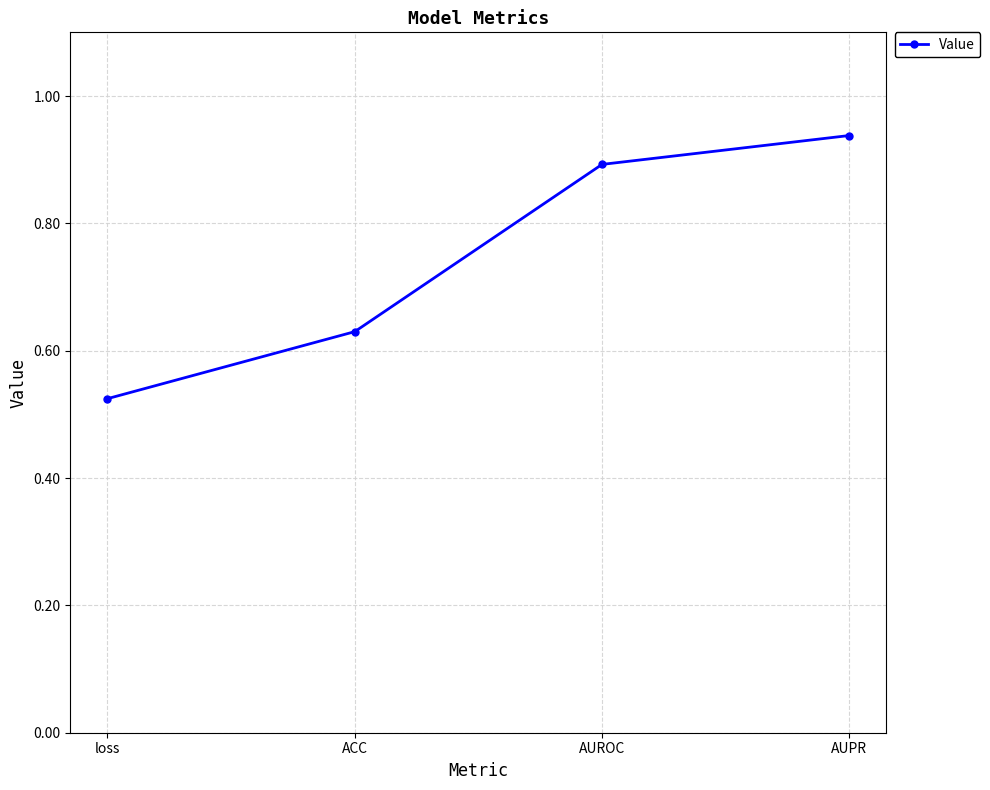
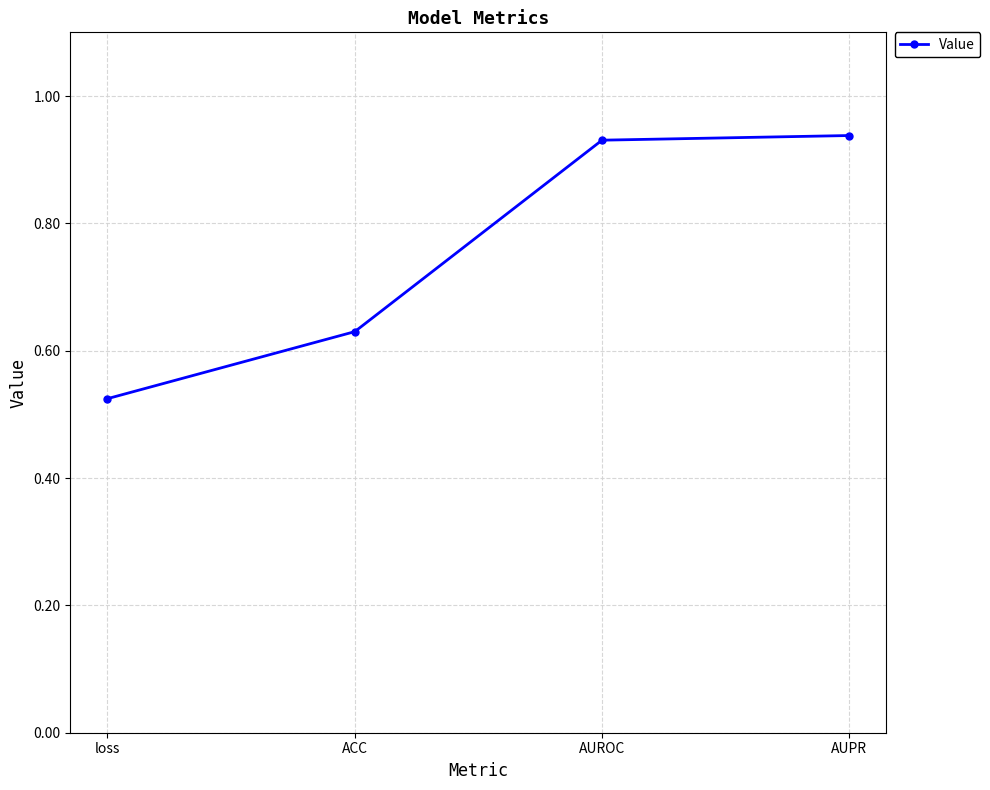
AUROC: 0.89 -> 0.93
